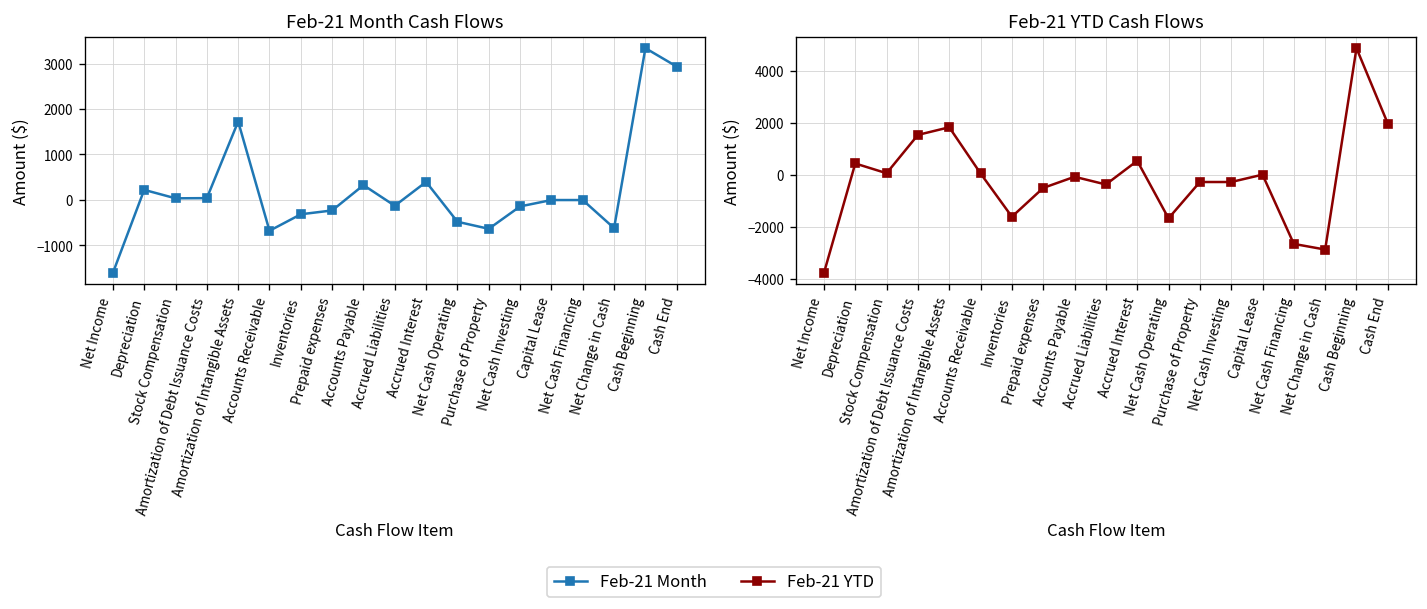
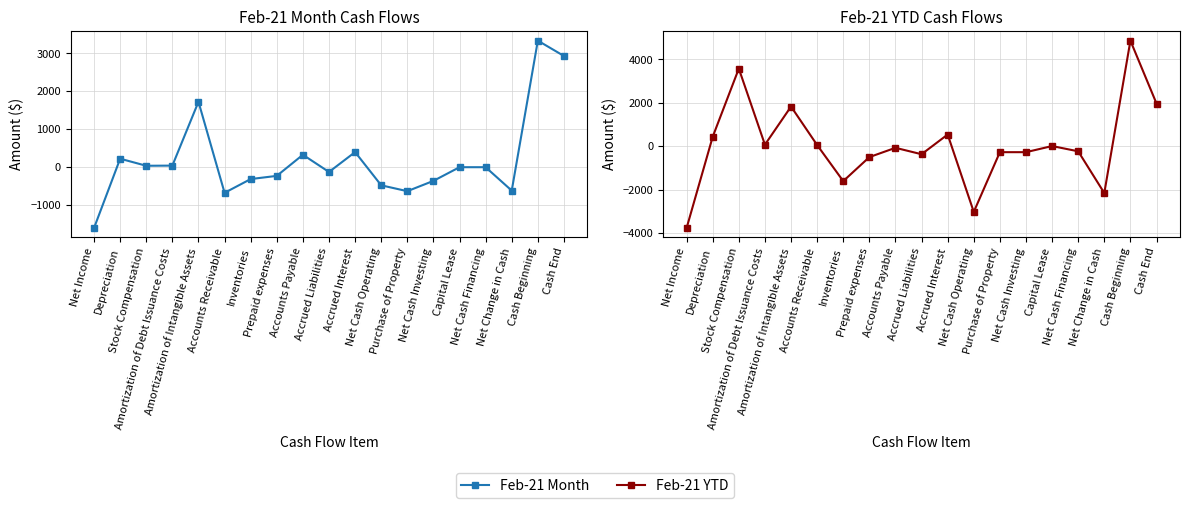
Feb-21 Month Cash Flows, Net Cash Investing: -100 -> -400
Feb-21 YTD Cash Flows, Stock Compensation: 100 -> 3600
Feb-21 YTD Cash Flows, Amortization of Debt Issuance Costs: 1500 -> 100
Feb-21 YTD Cash Flows, Net Cash Operating: -1700 -> -3000
Feb-21 YTD Cash Flows, Net Cash Financing: -2600 -> -200
Feb-21 YTD Cash Flows, Net Change in Cash: -2900 -> -2200
